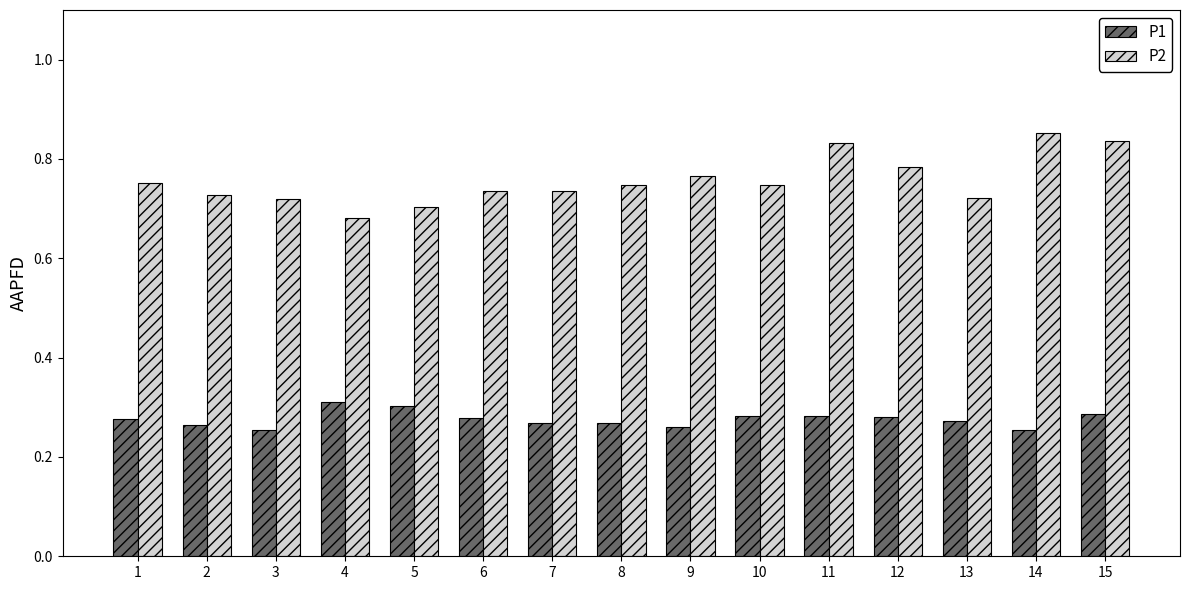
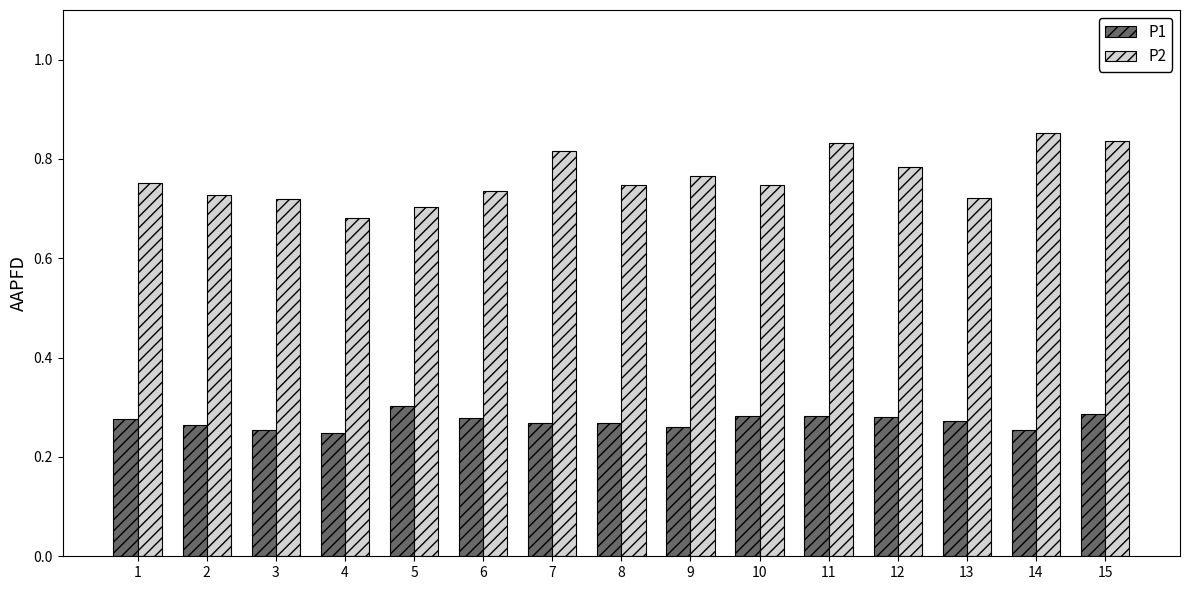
P1, 4: 0.31 -> 0.25
P2, 7: 0.74 -> 0.82
